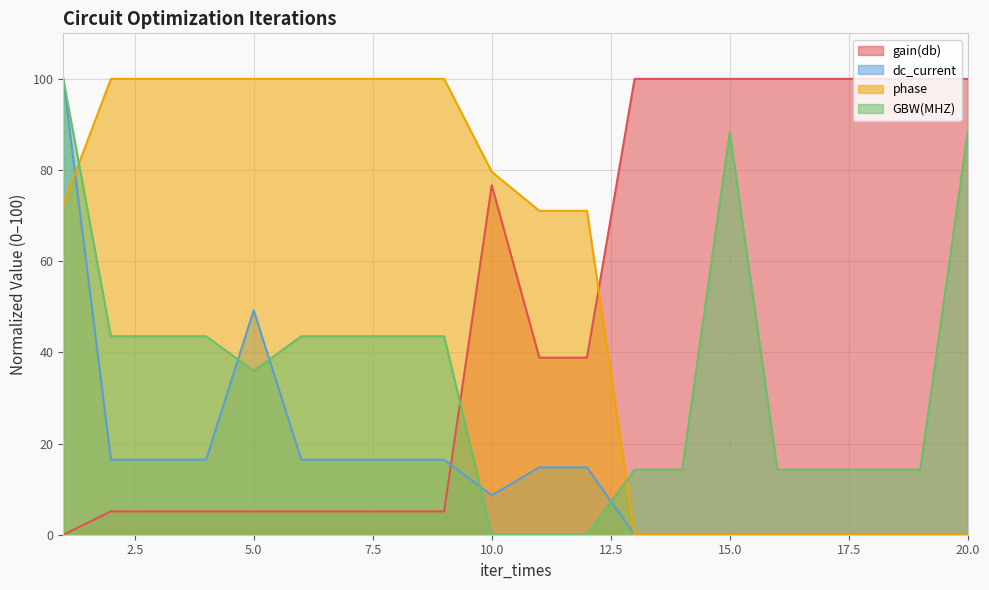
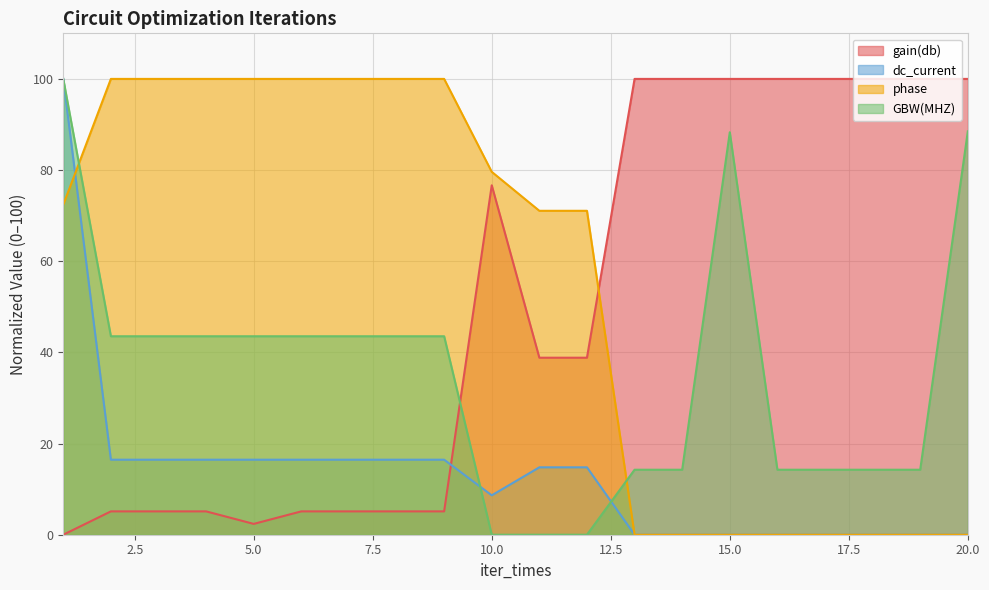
gain(db), 5.0: 5 -> 2
dc_current, 5.0: 49 -> 16
GBW(MHZ), 5.0: 36 -> 44
